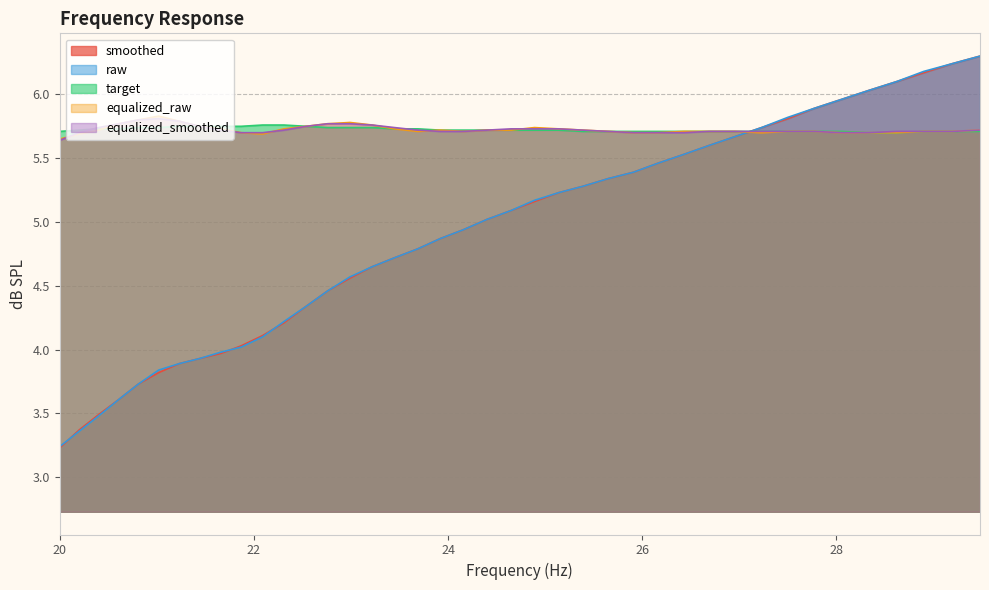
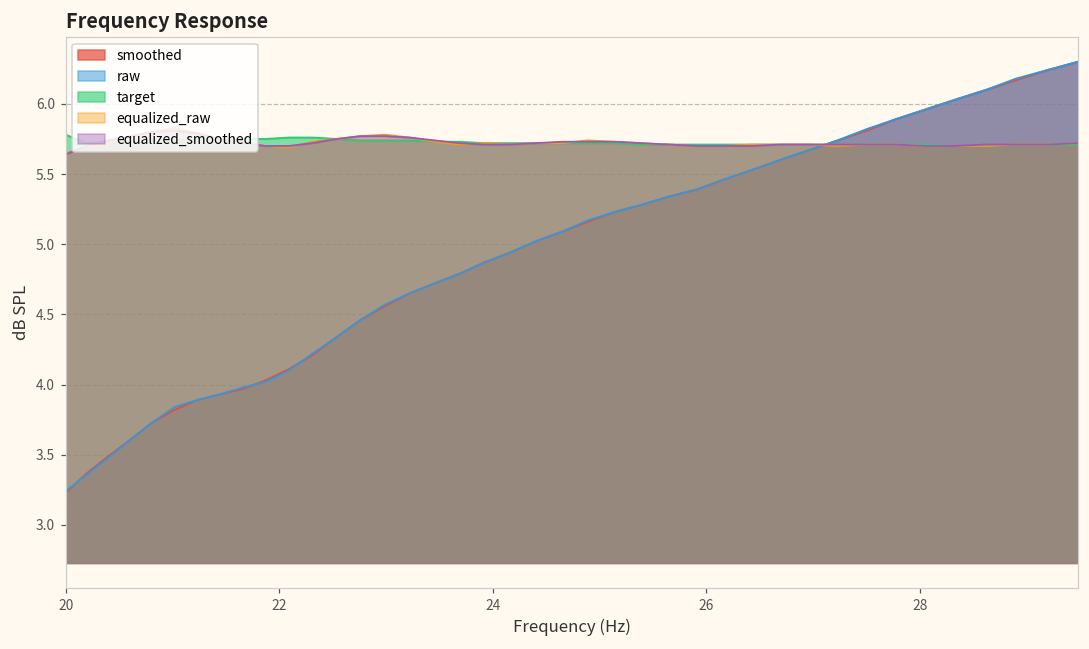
target, 20: 5.71 -> 5.78
